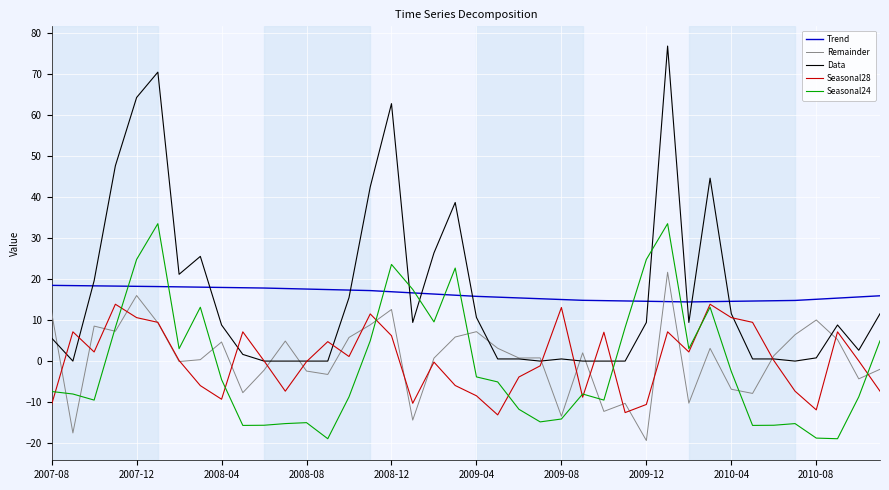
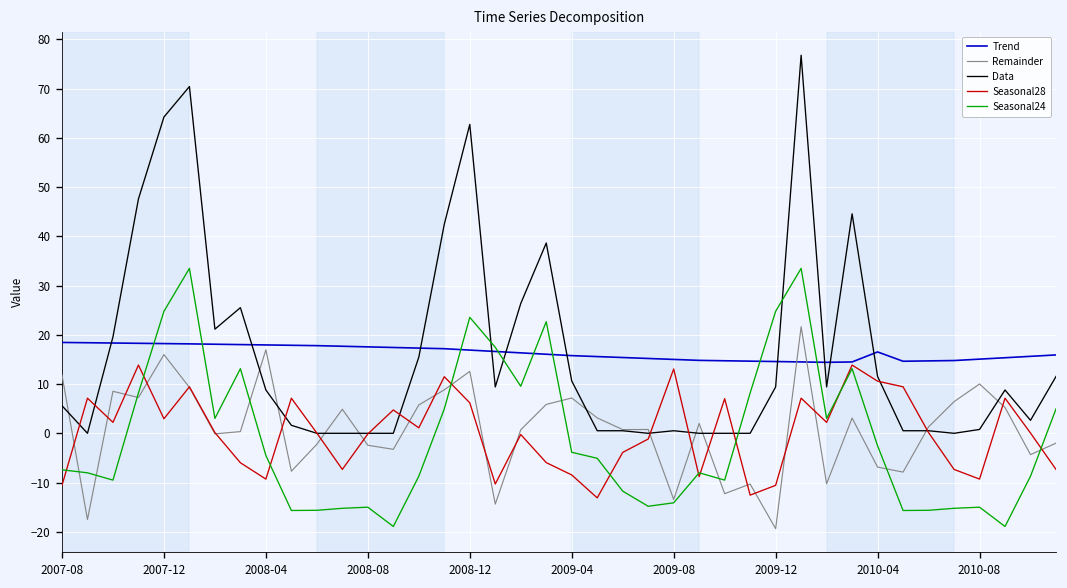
Seasonal28, 2007-12: 11 -> 3
Remainder, 2008-04: 5 -> 17
Trend, 2010-04: 15 -> 17
Seasonal28, 2010-08: -12 -> -9
Seasonal24, 2010-08: -19 -> -15
